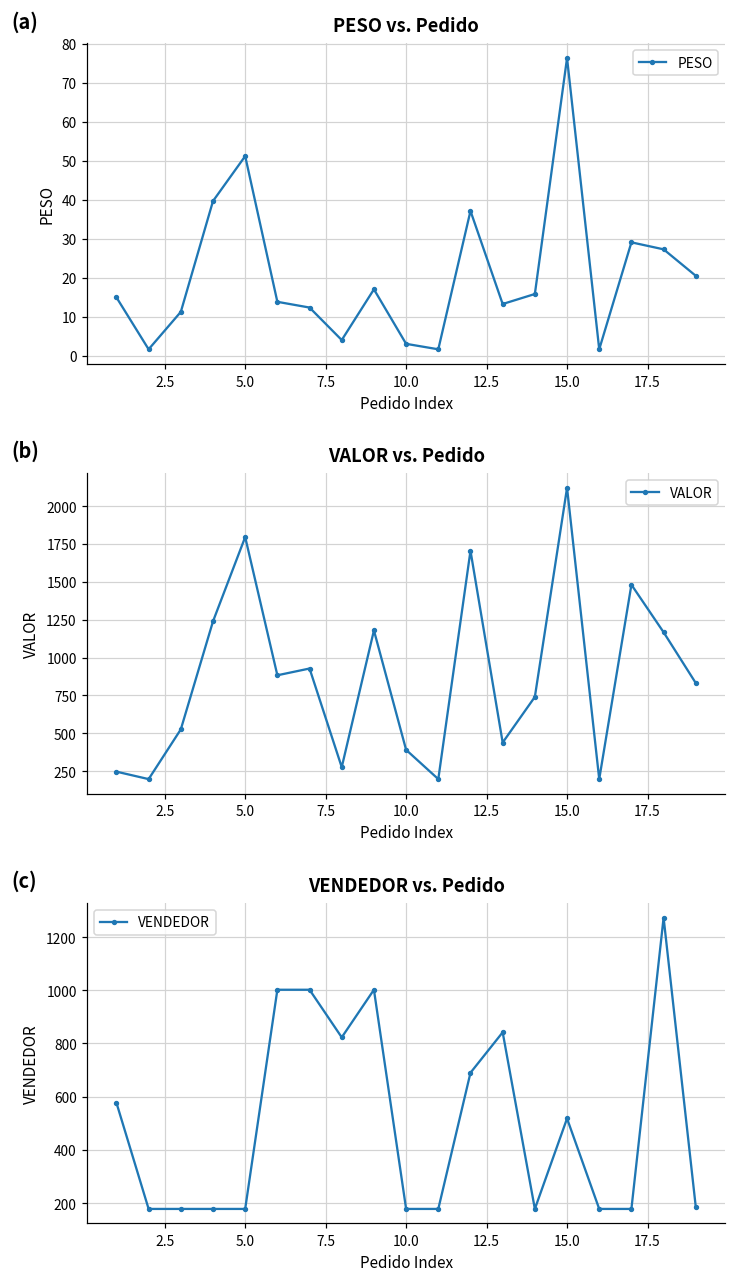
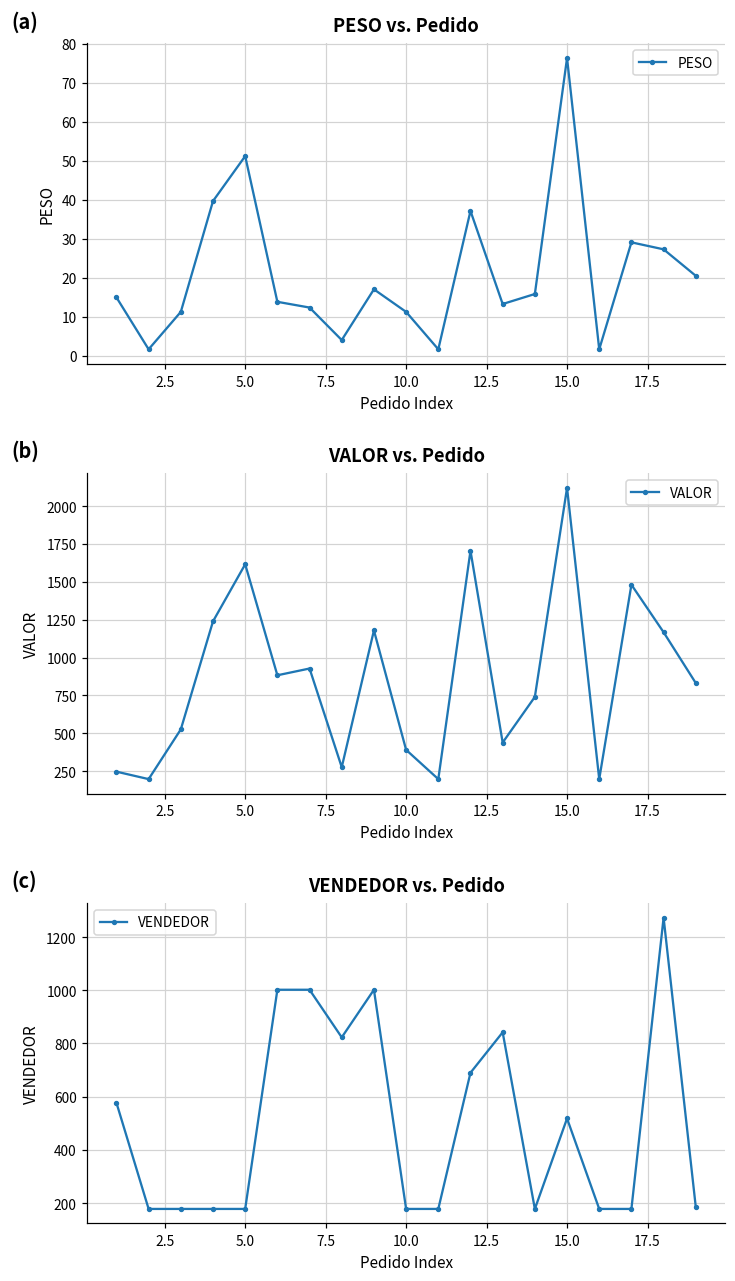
PESO vs. Pedido, 10.0: 3 -> 11
VALOR vs. Pedido, 5.0: 1800 -> 1620
